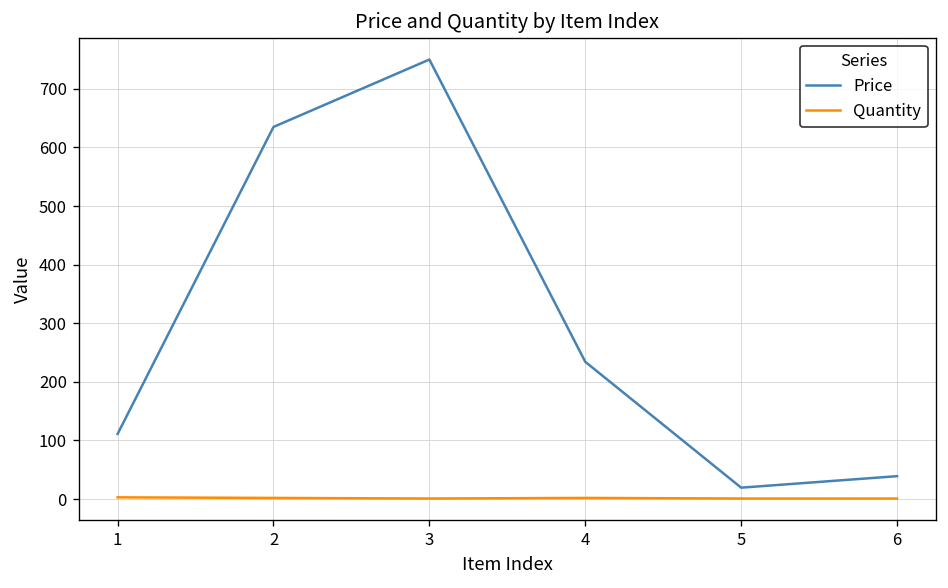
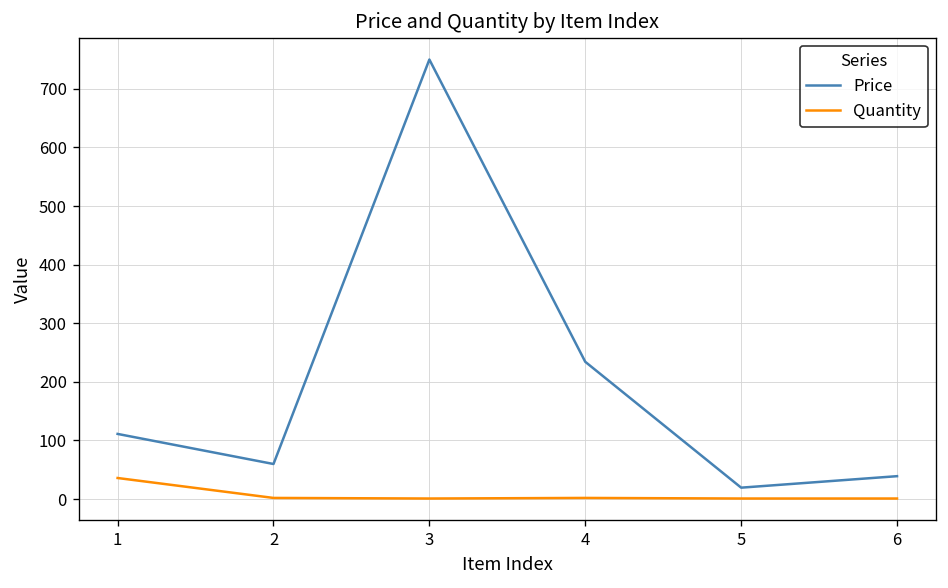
Quantity, 1: 0 -> 40
Price, 2: 640 -> 60
